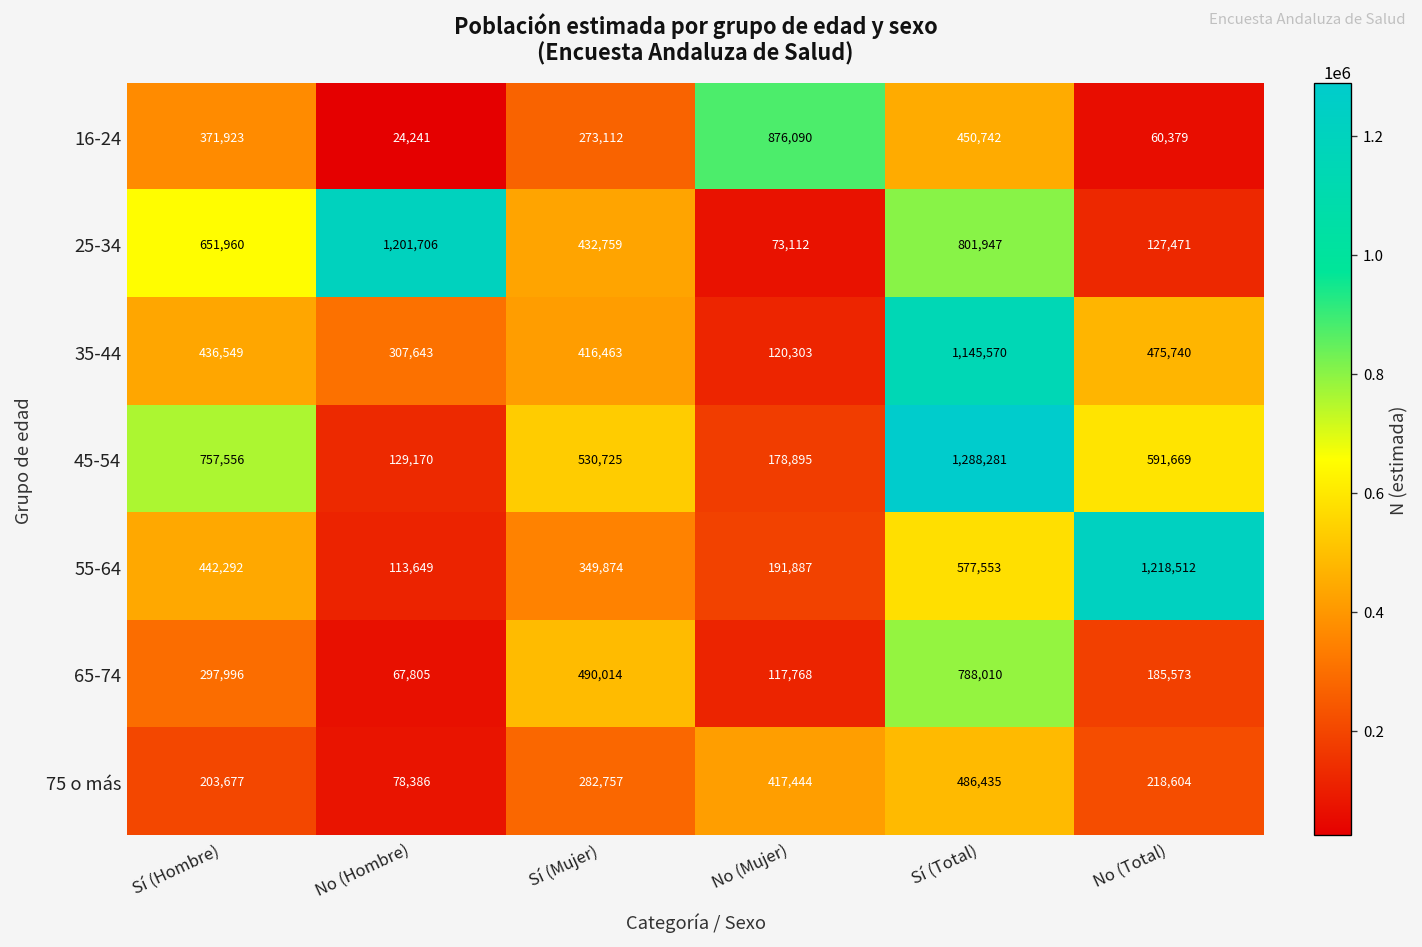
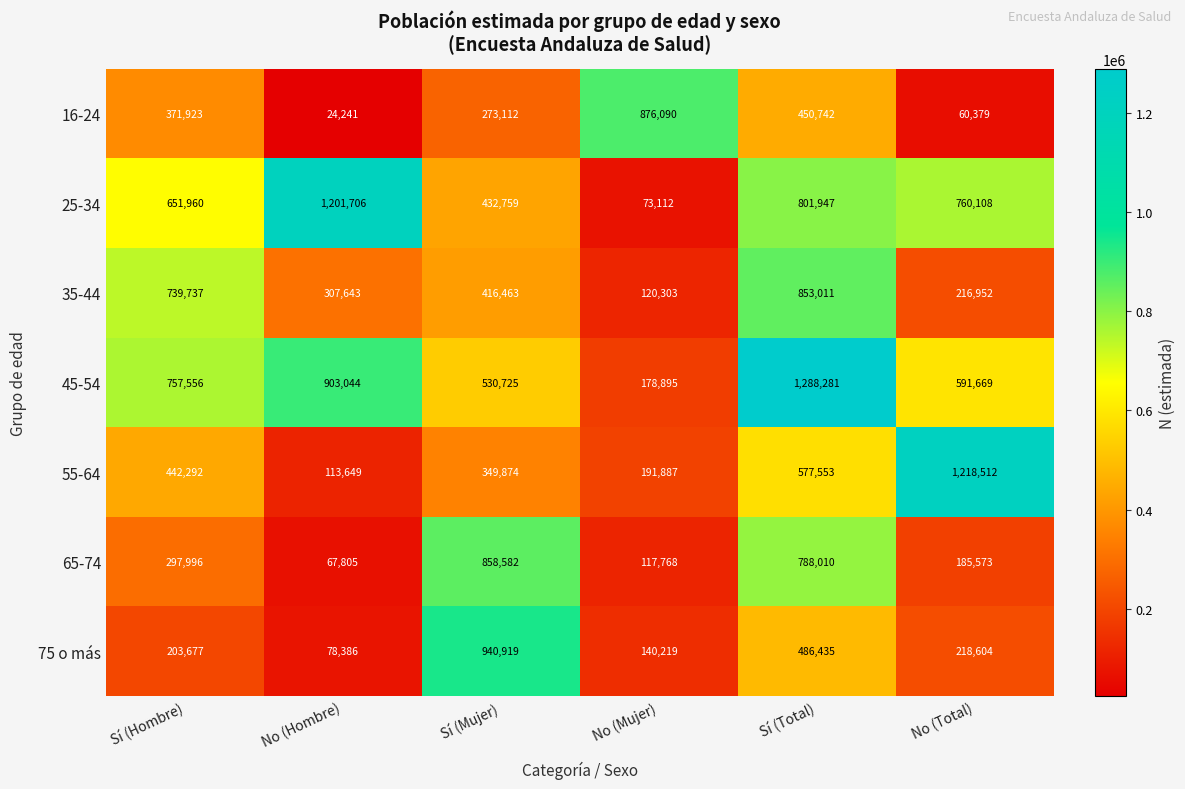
25-34, No (Total): 127,471 -> 760,108
35-44, Sí (Hombre): 436,549 -> 739,737
35-44, Sí (Total): 1,145,570 -> 853,011
35-44, No (Total): 475,740 -> 216,952
45-54, No (Hombre): 129,170 -> 903,044
65-74, Sí (Mujer): 490,014 -> 858,582
75 o más, Sí (Mujer): 282,757 -> 940,919
75 o más, No (Mujer): 417,444 -> 140,219
